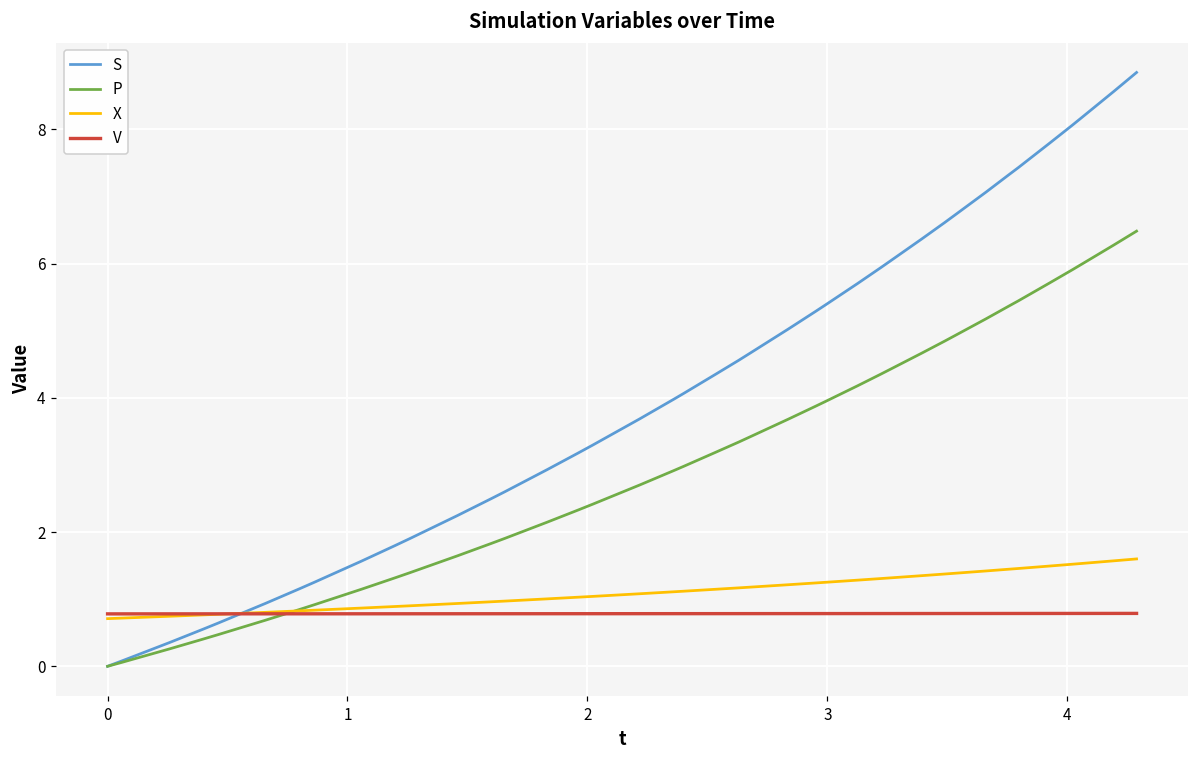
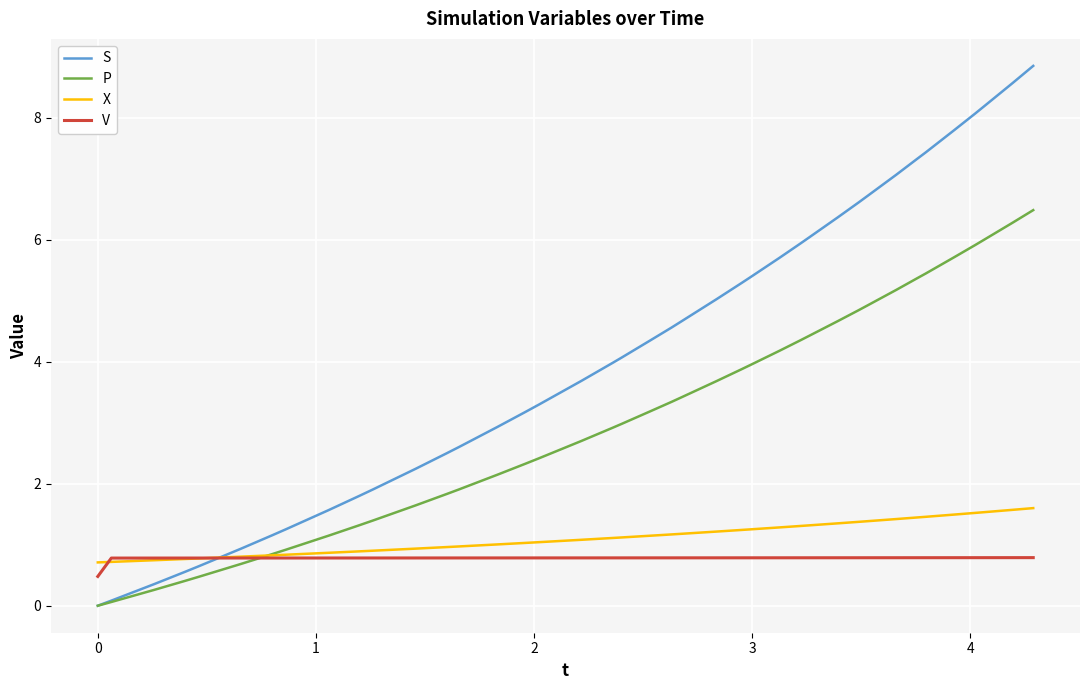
V, 0: 0.8 -> 0.5
